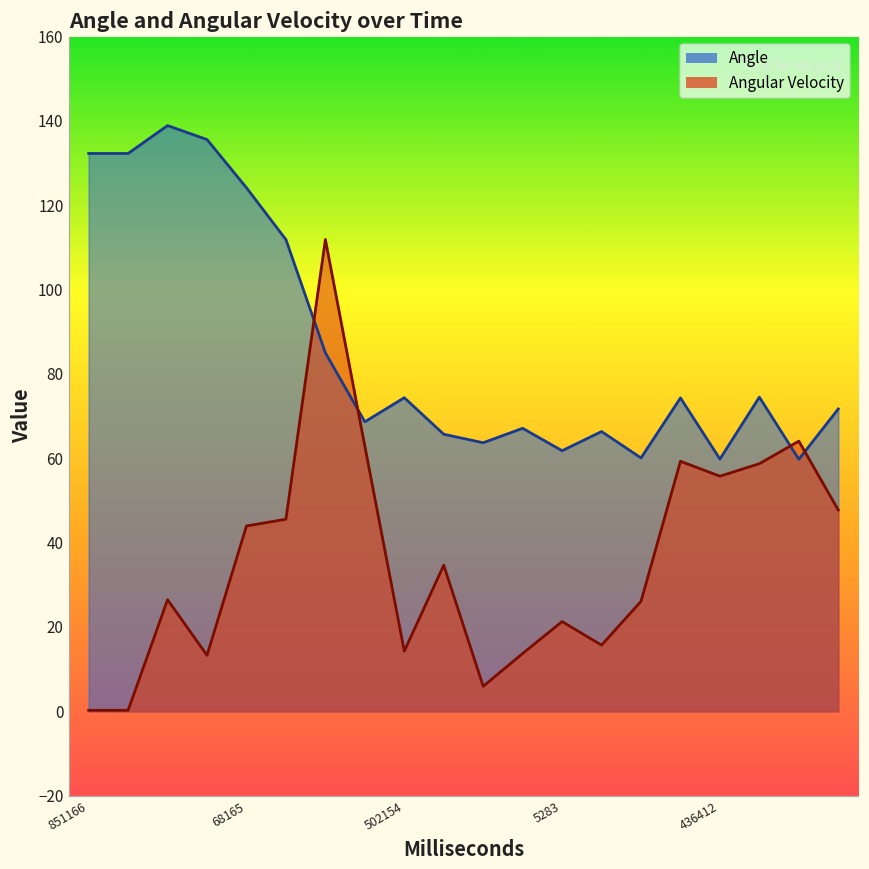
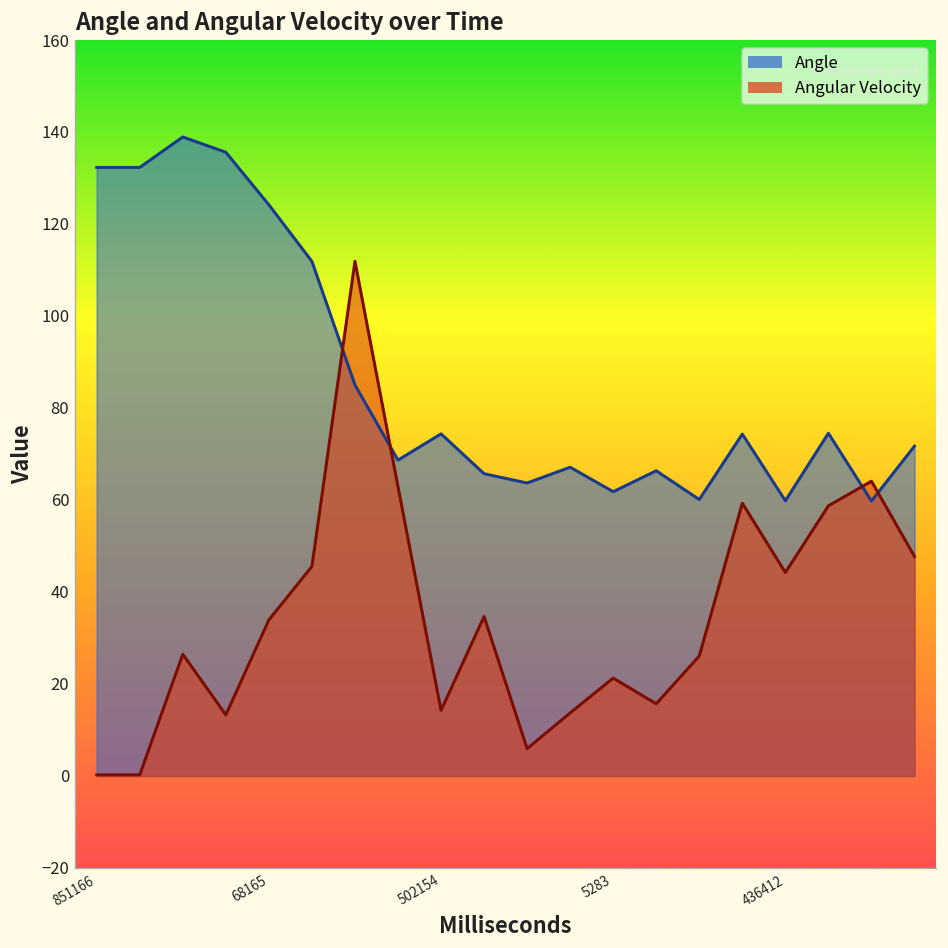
Angular Velocity, 68165: 44 -> 34
Angular Velocity, 436412: 56 -> 44
